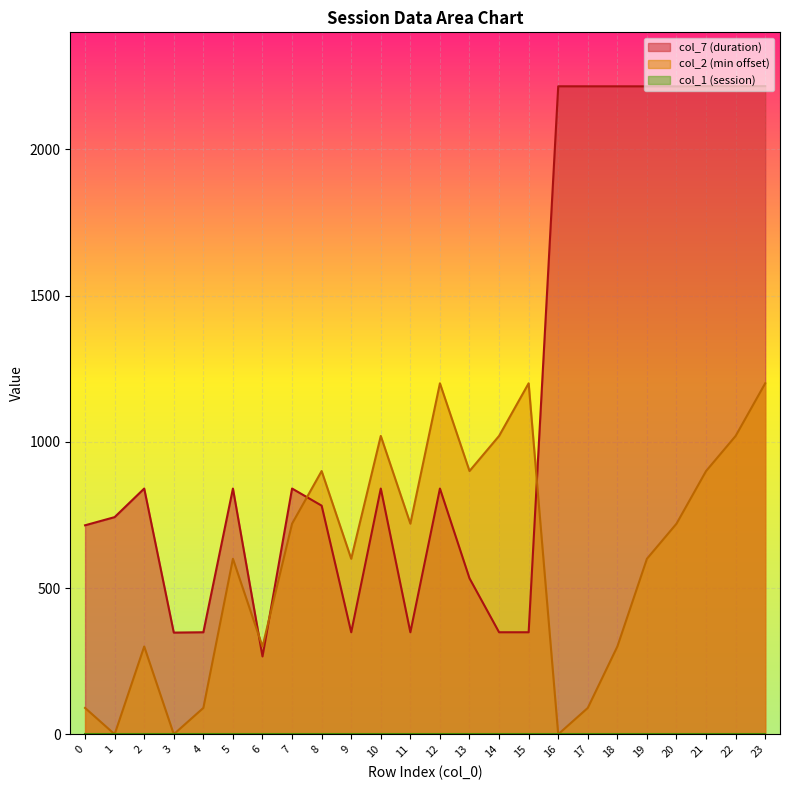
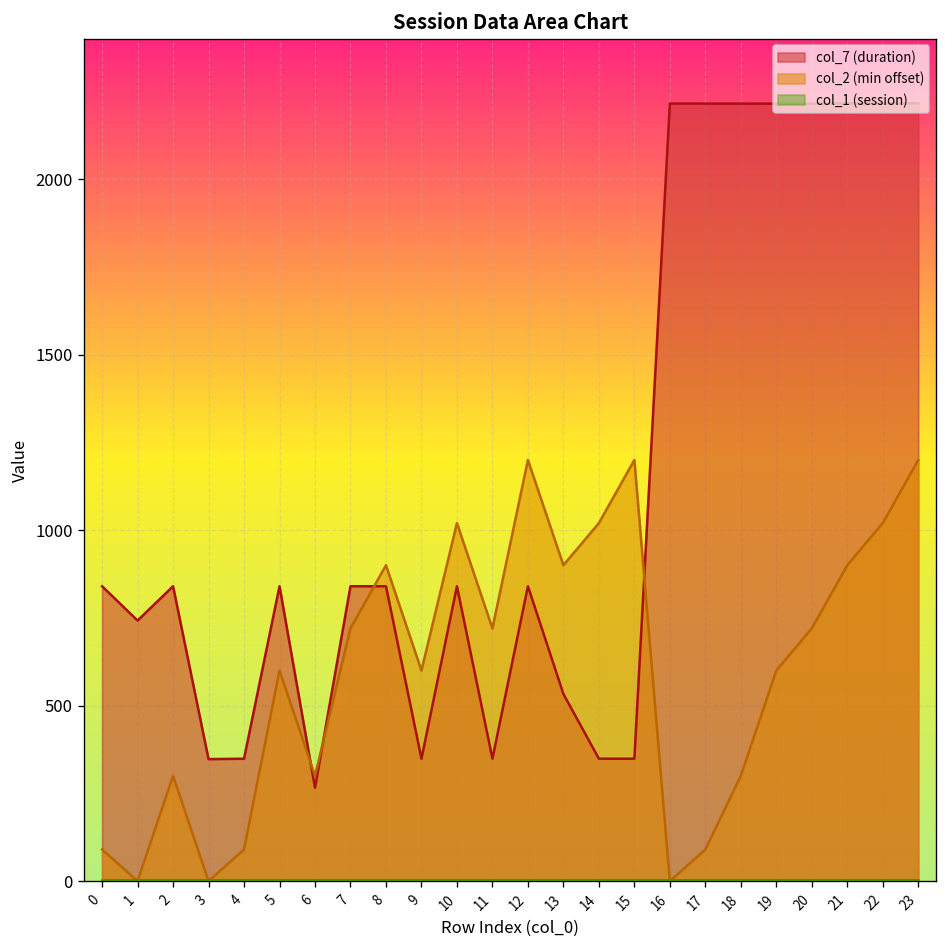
col_7 (duration), 0: 710 -> 840
col_7 (duration), 8: 780 -> 840
